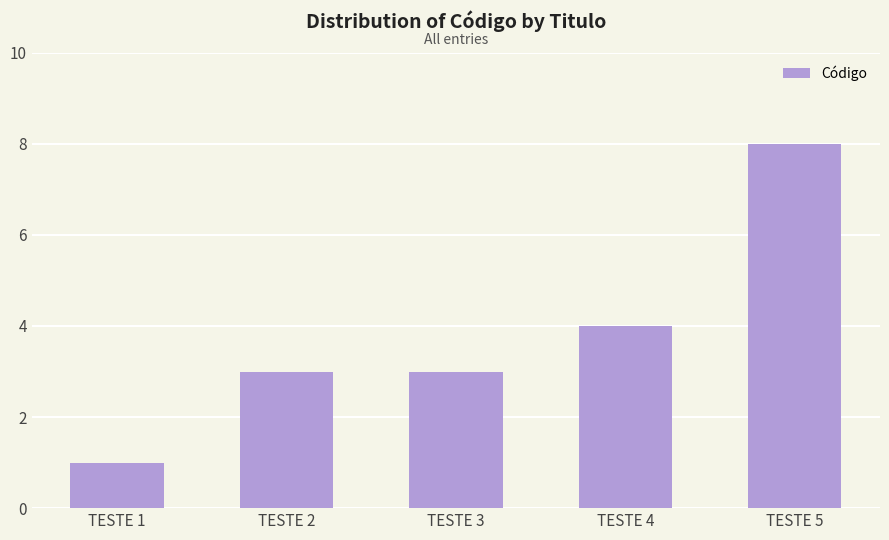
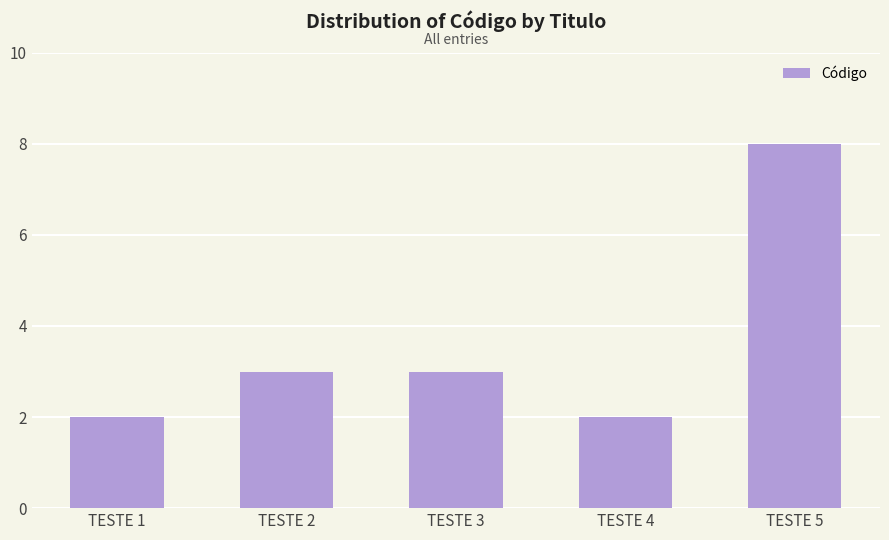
TESTE 1: 1 -> 2
TESTE 4: 4 -> 2
